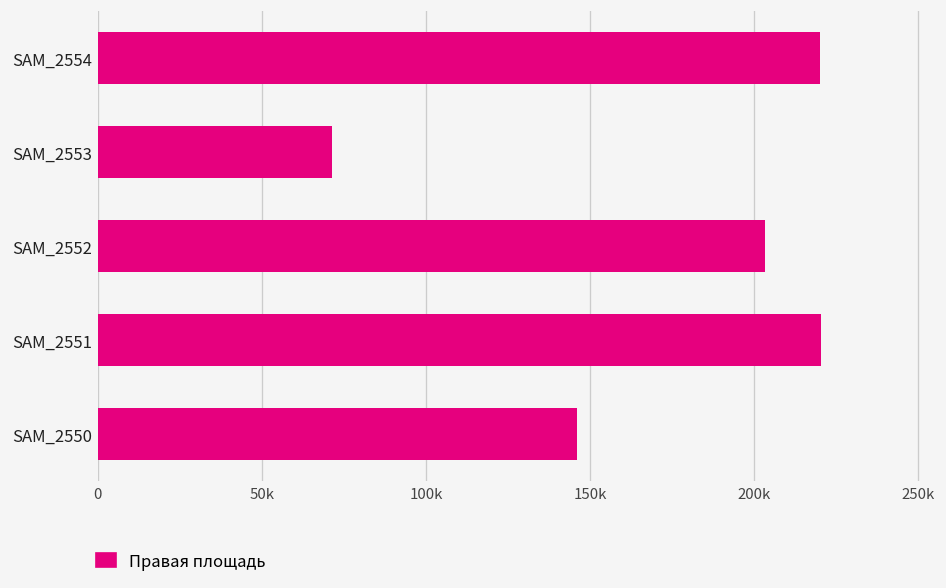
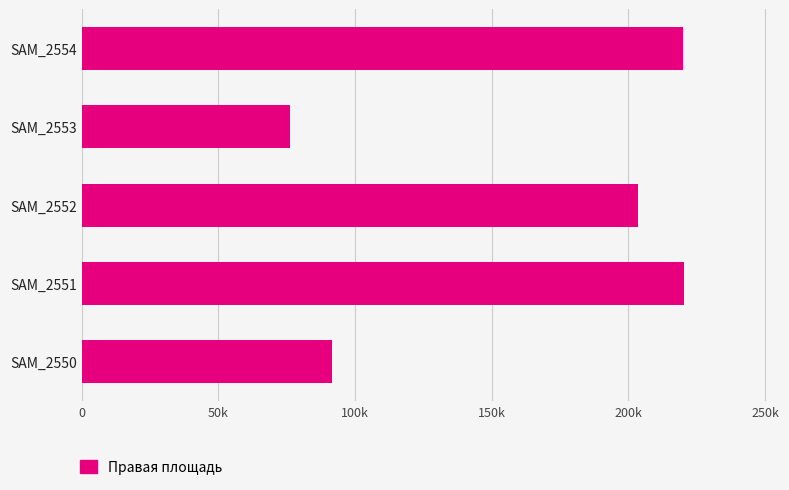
SAM_2553: 71000 -> 76000
SAM_2550: 146000 -> 92000
